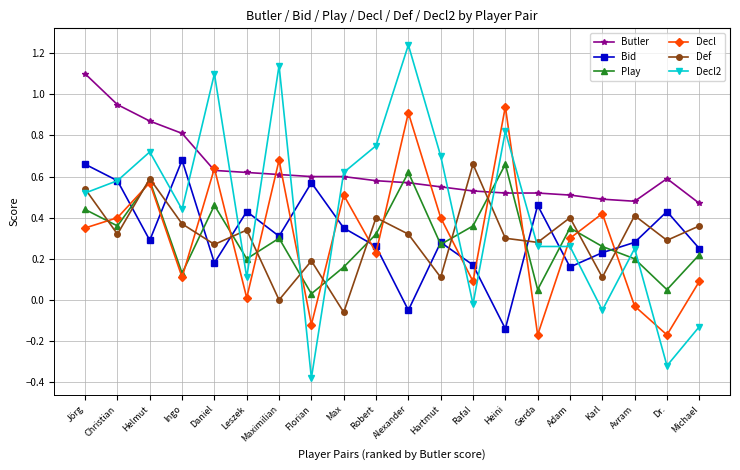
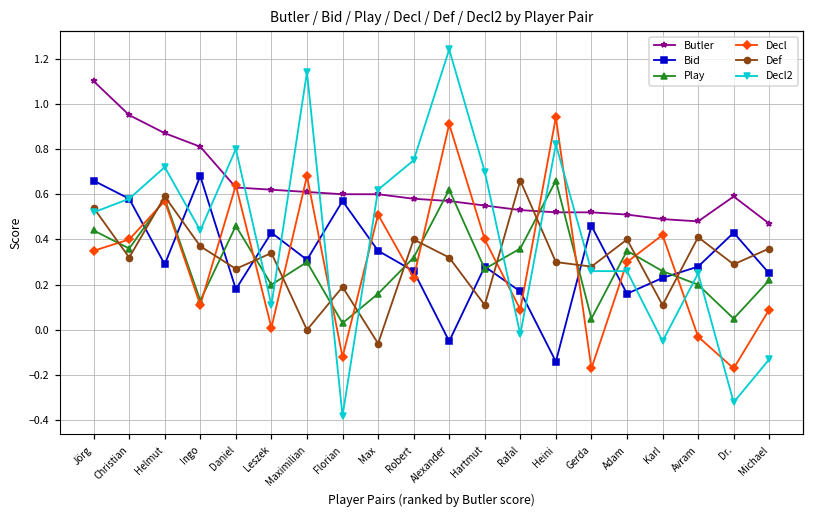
Decl2, Daniel: 1.1 -> 0.8
